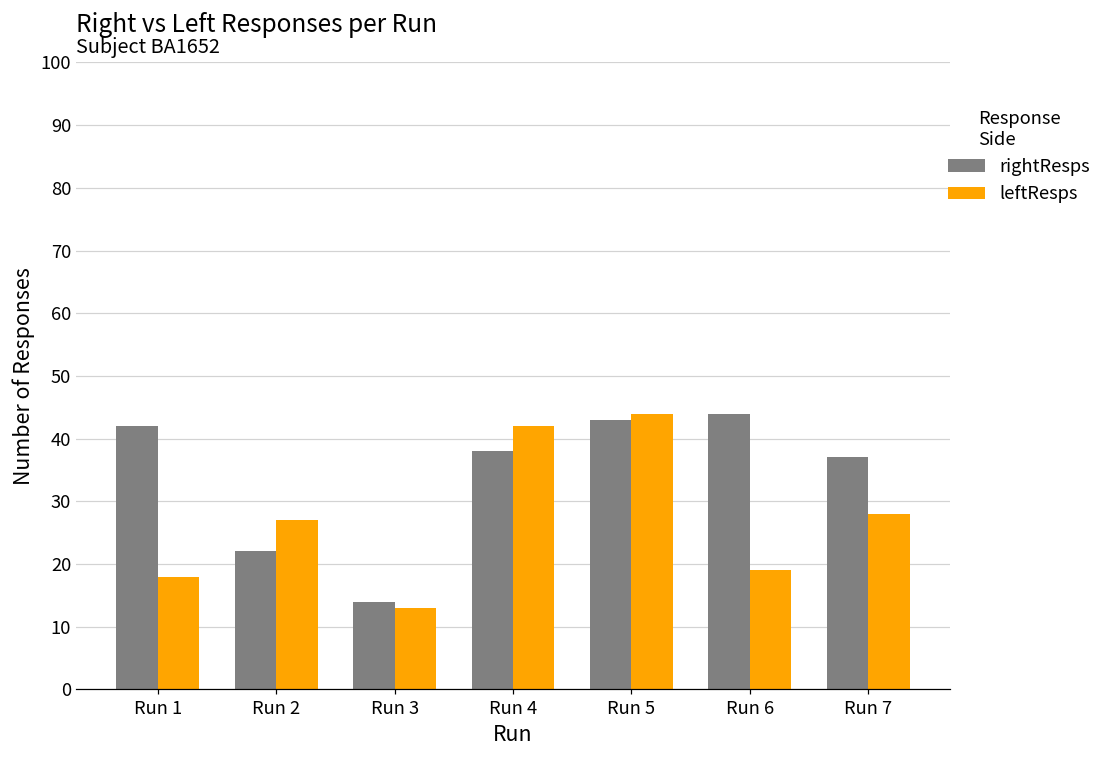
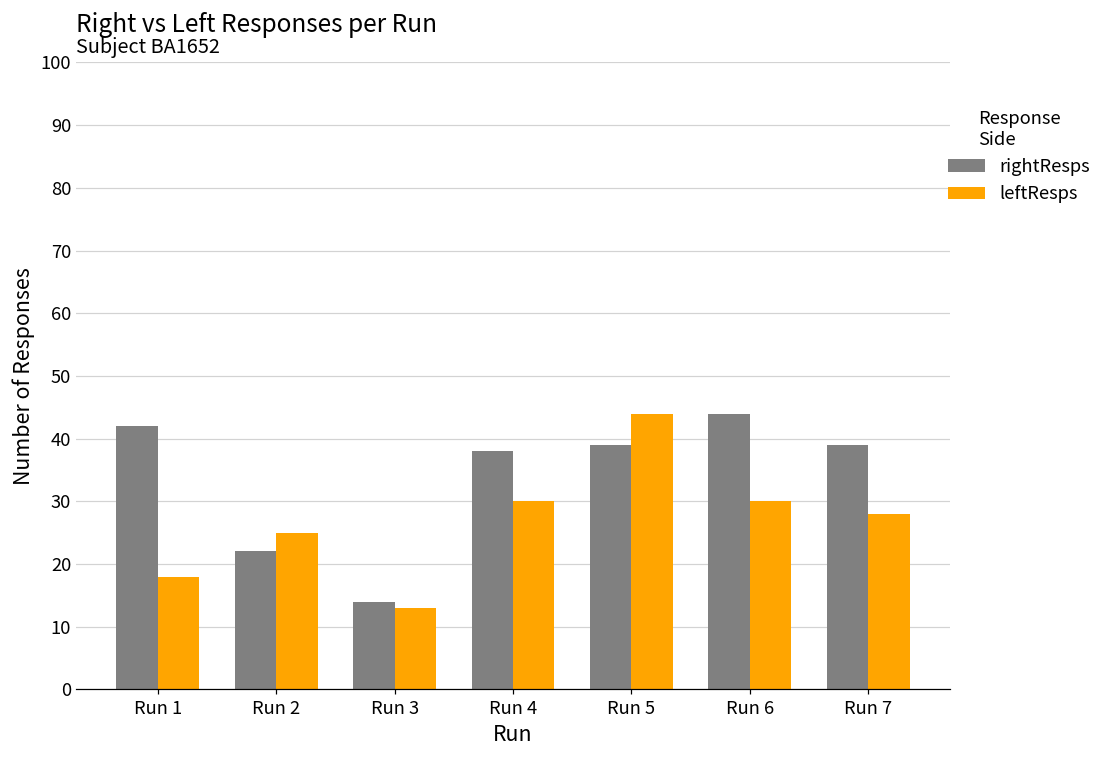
leftResps, Run 2: 27 -> 25
leftResps, Run 4: 42 -> 30
rightResps, Run 5: 43 -> 39
leftResps, Run 6: 19 -> 30
rightResps, Run 7: 37 -> 39
